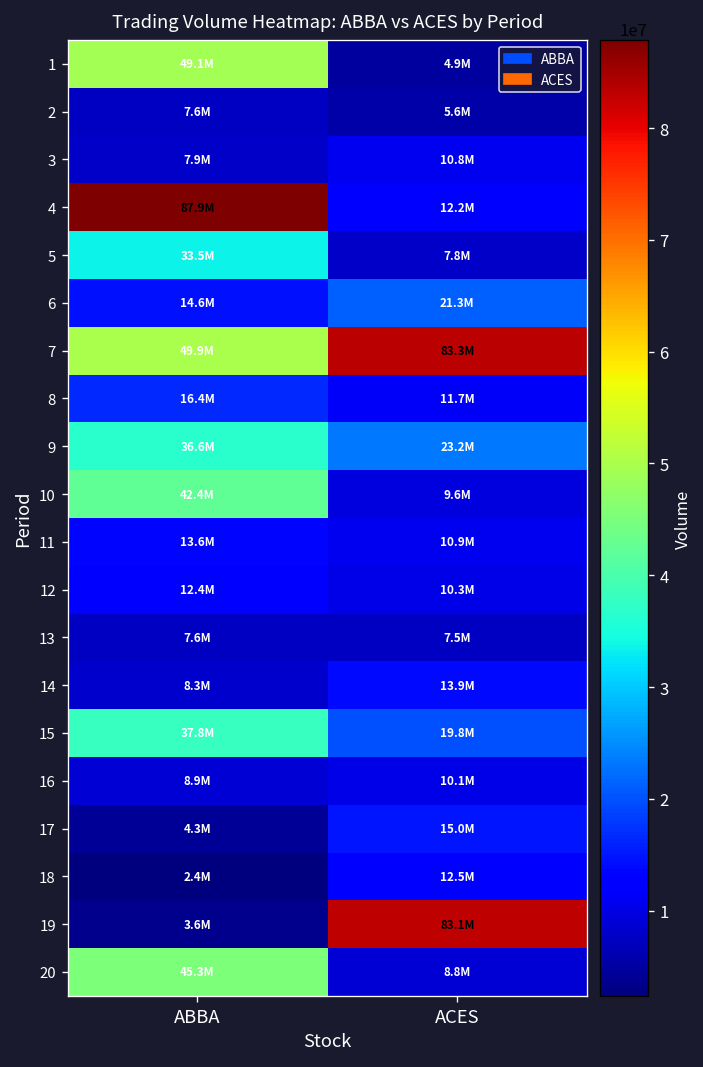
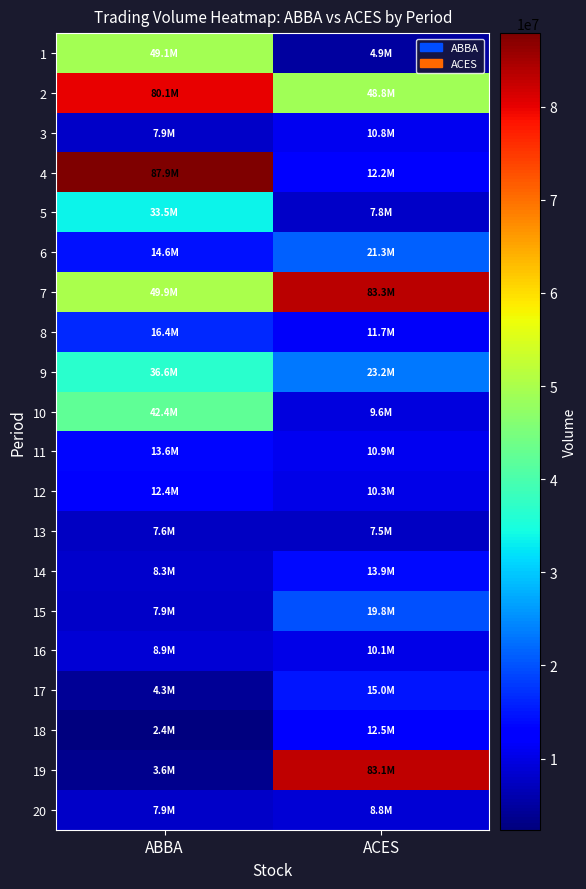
2, ABBA: 7.6M -> 80.1M
2, ACES: 5.6M -> 48.8M
15, ABBA: 37.8M -> 7.9M
20, ABBA: 45.3M -> 7.9M
